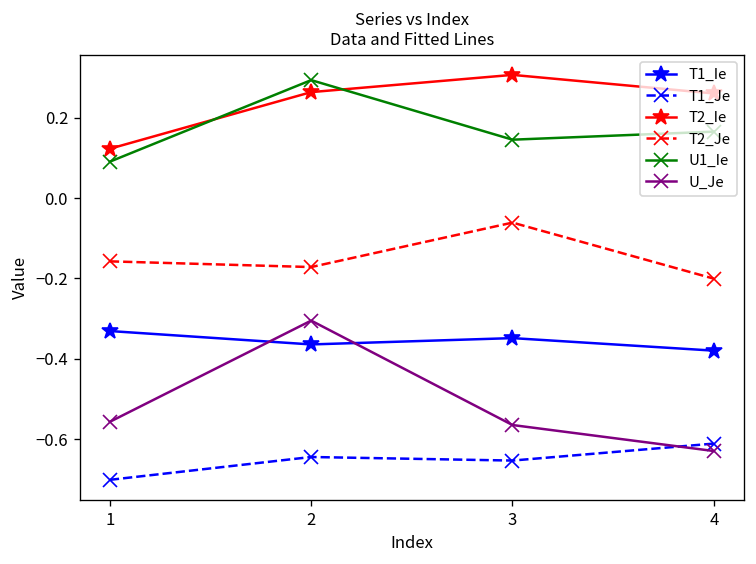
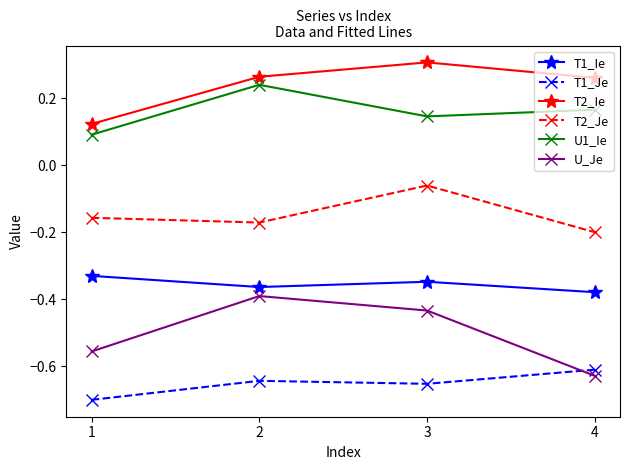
U1_Ie, 2: 0.29 -> 0.24
U_Je, 2: -0.30 -> -0.39
U_Je, 3: -0.56 -> -0.43
